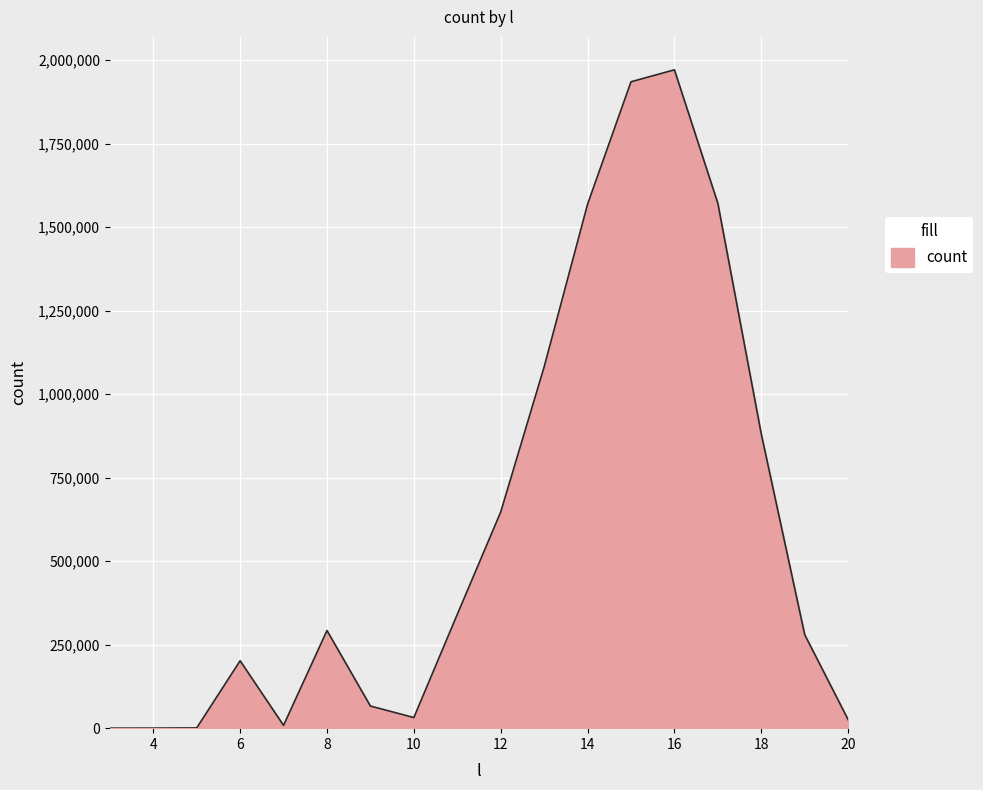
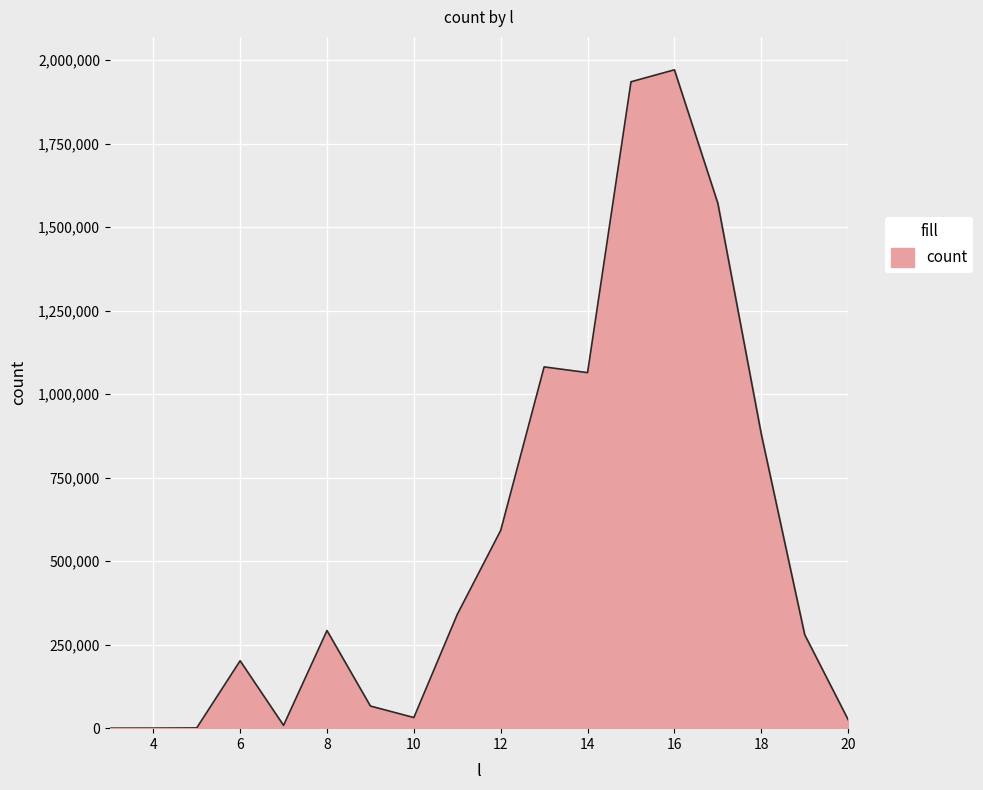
12: 650,000 -> 590,000
14: 1,570,000 -> 1,060,000
